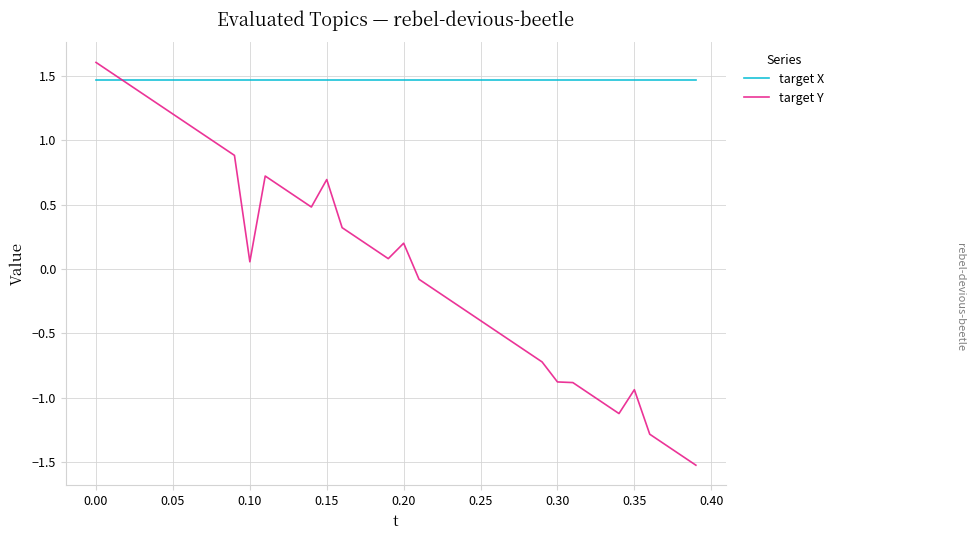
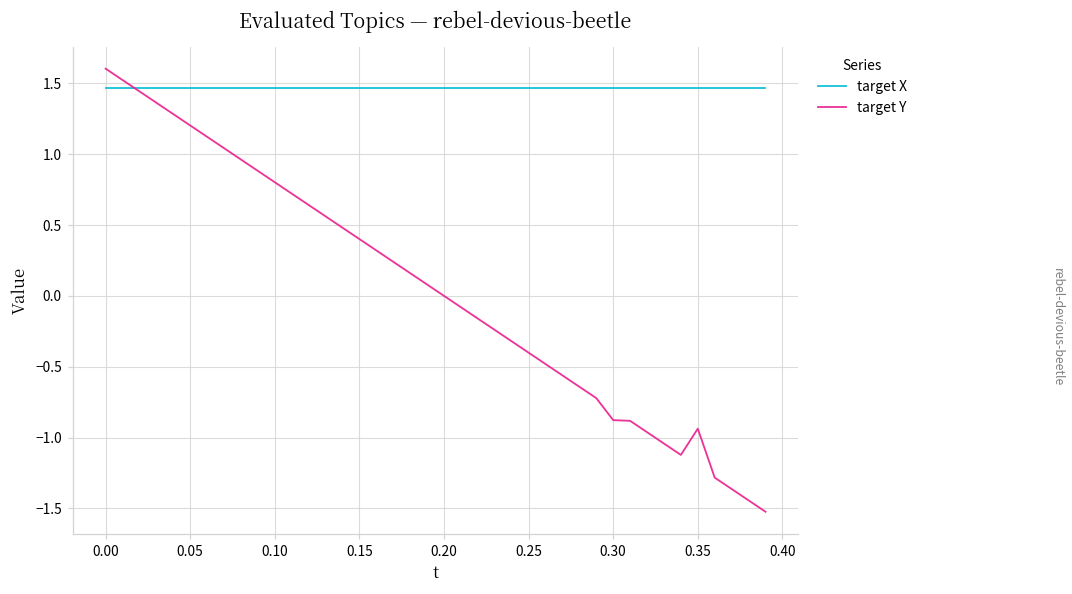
target Y, 0.10: 0.06 -> 0.80
target Y, 0.15: 0.69 -> 0.40
target Y, 0.20: 0.2 -> 0.0
